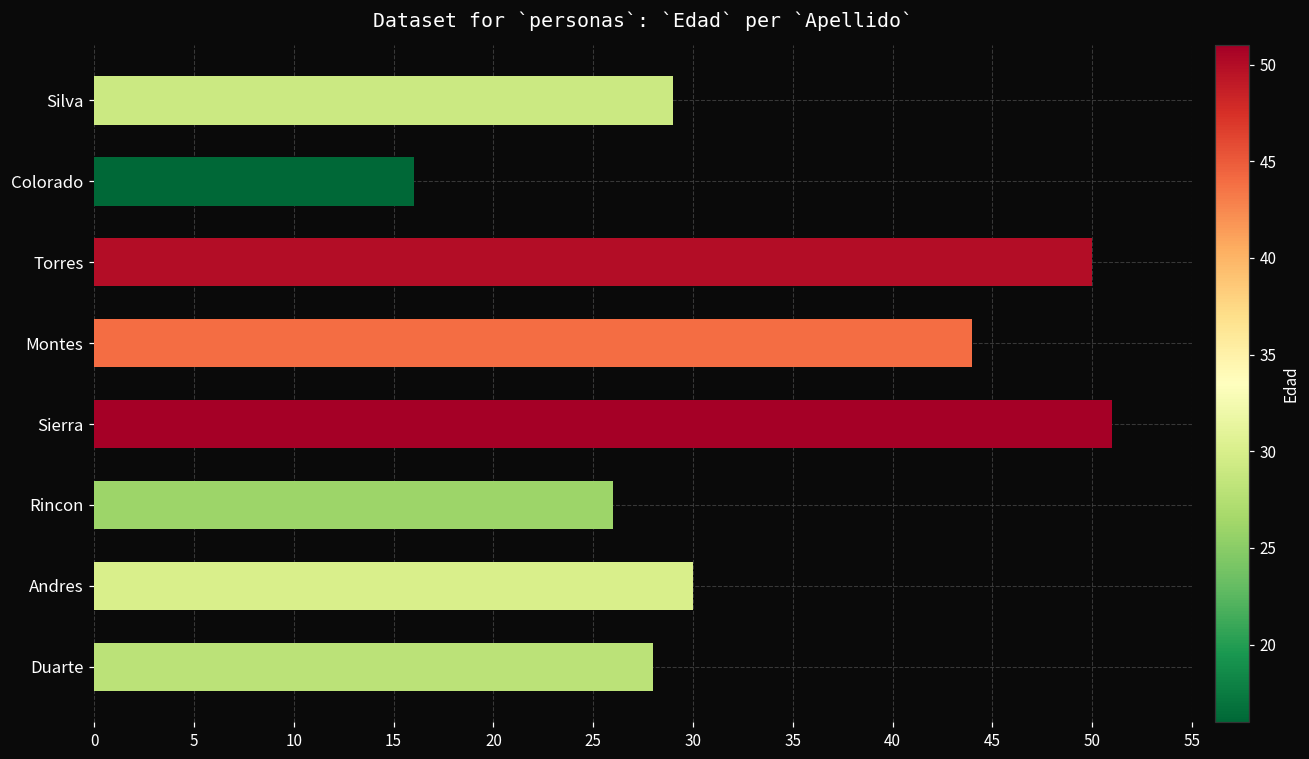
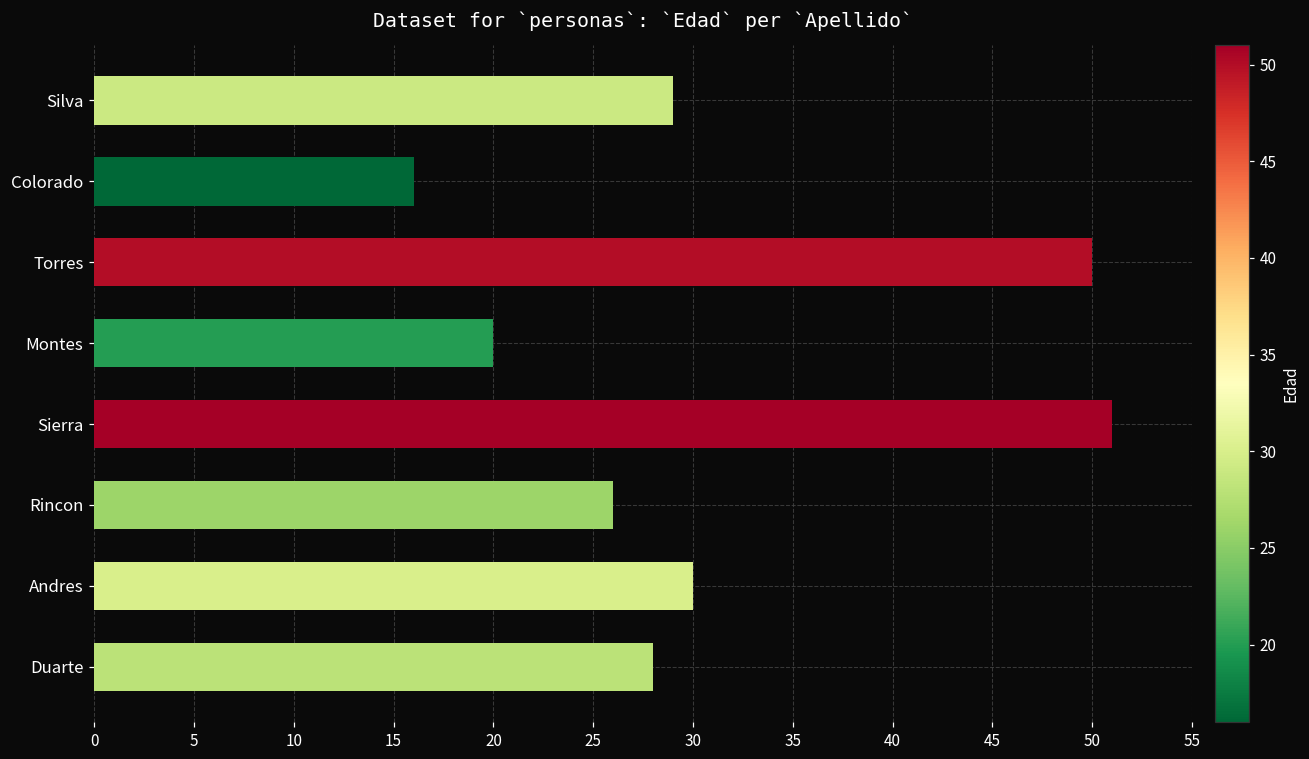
Montes: 44 -> 20
